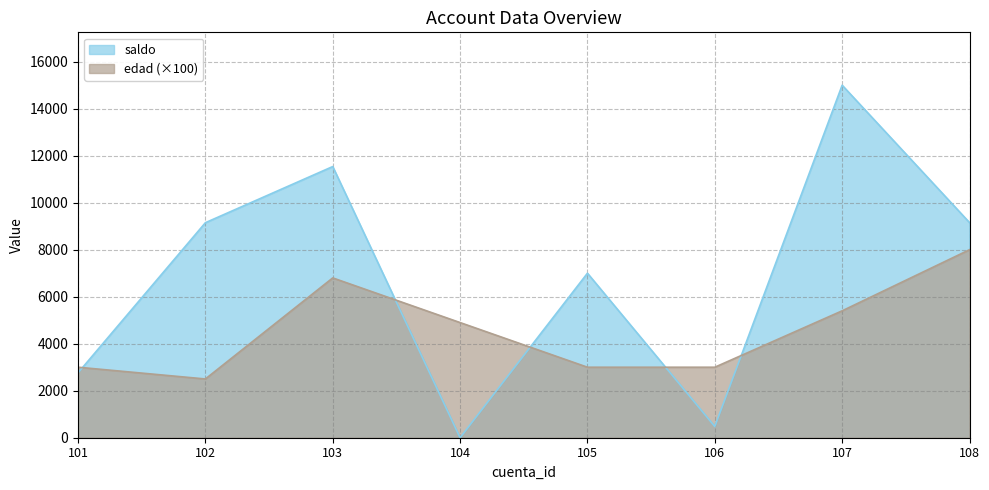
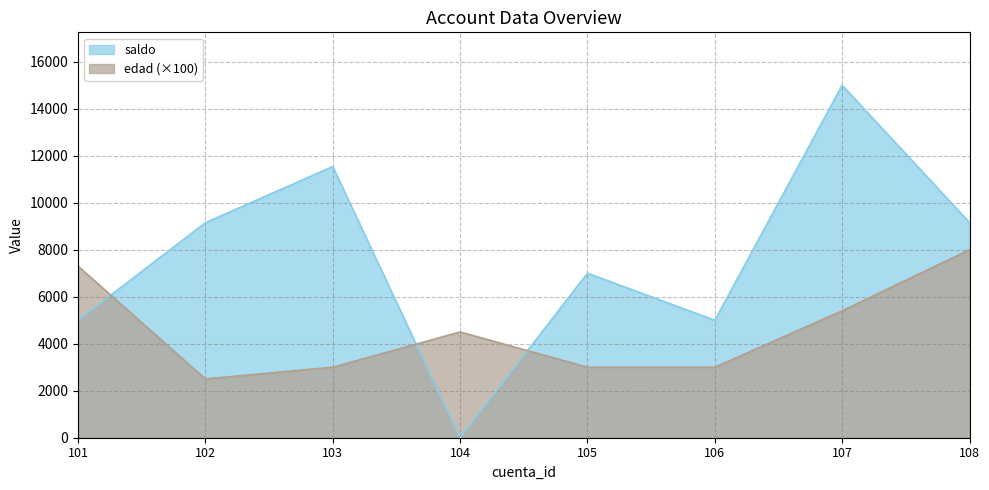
saldo, 101: 2800 -> 5000
edad (×100), 101: 3000 -> 7300
edad (×100), 103: 6800 -> 3000
edad (×100), 104: 4900 -> 4500
saldo, 106: 500 -> 5000
